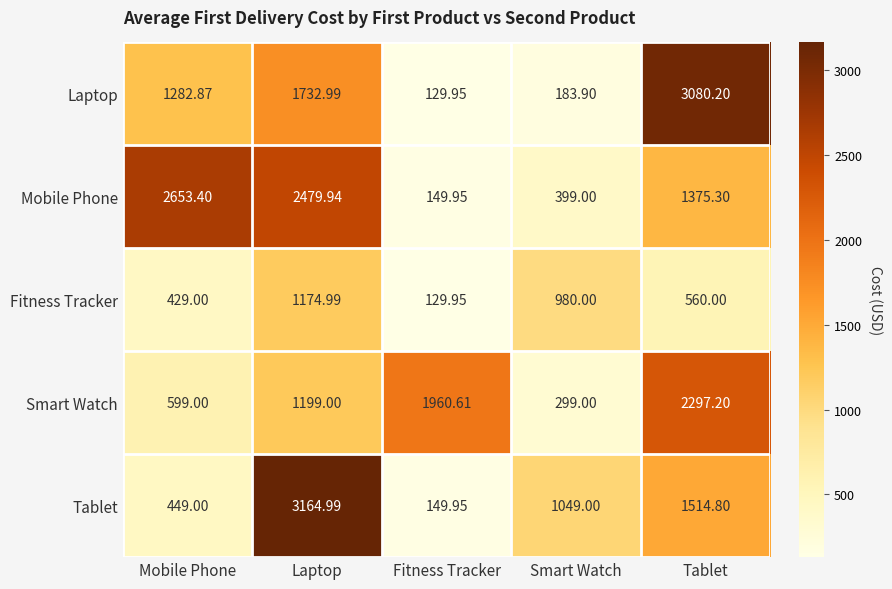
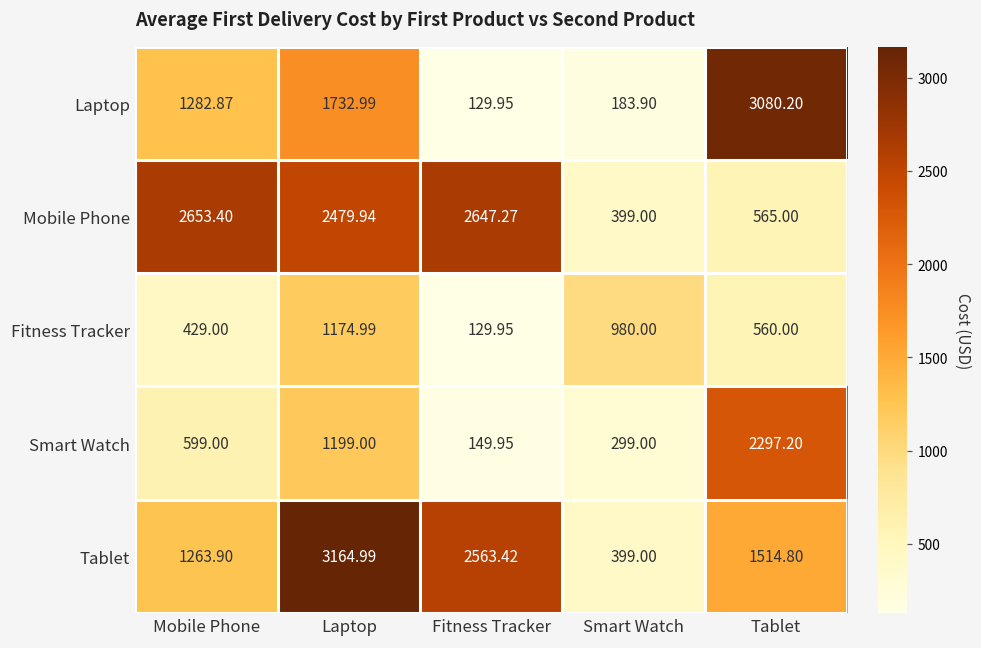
Mobile Phone, Fitness Tracker: 149.95 -> 2647.27
Mobile Phone, Tablet: 1375.30 -> 565.00
Smart Watch, Fitness Tracker: 1960.61 -> 149.95
Tablet, Mobile Phone: 449.00 -> 1263.90
Tablet, Fitness Tracker: 149.95 -> 2563.42
Tablet, Smart Watch: 1049.00 -> 399.00
